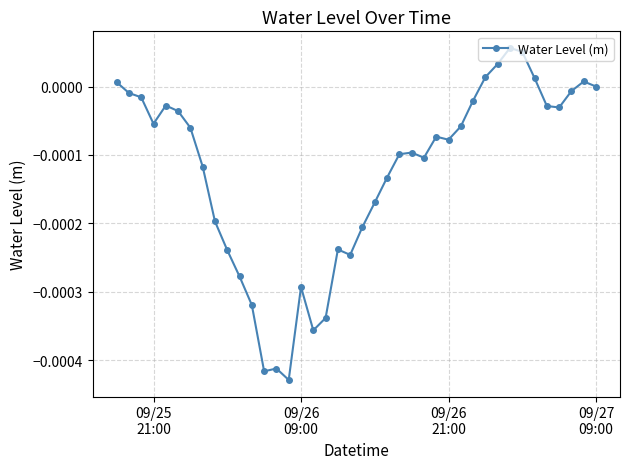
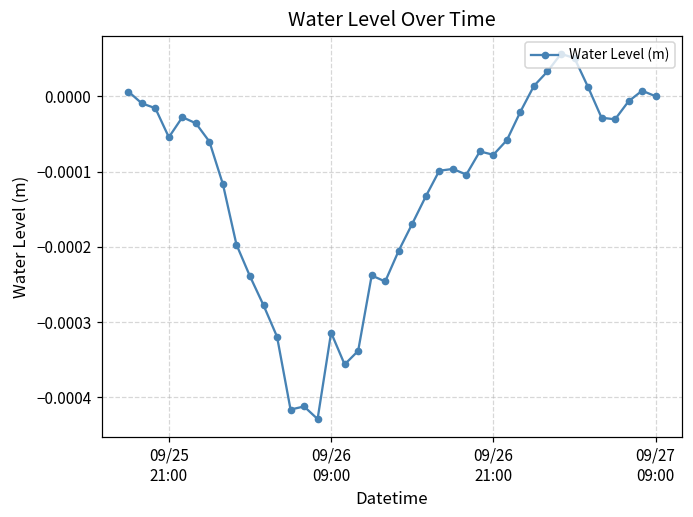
09/26 09:00: -0.00029 -> -0.00031
